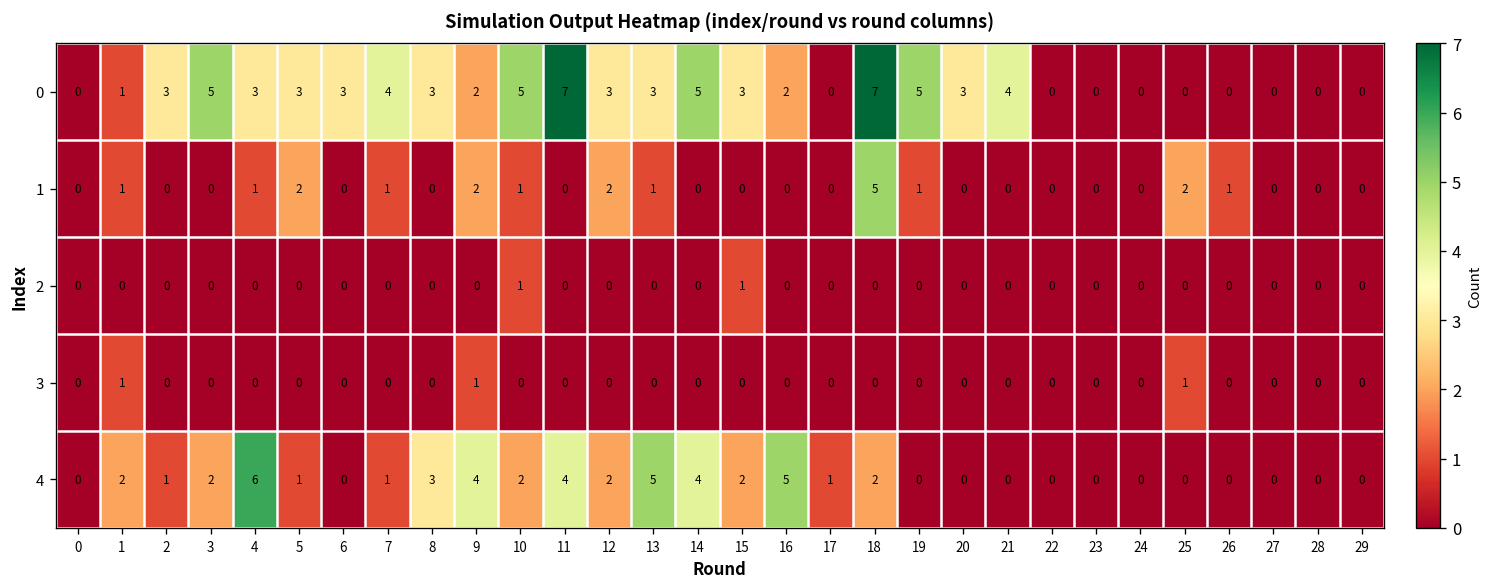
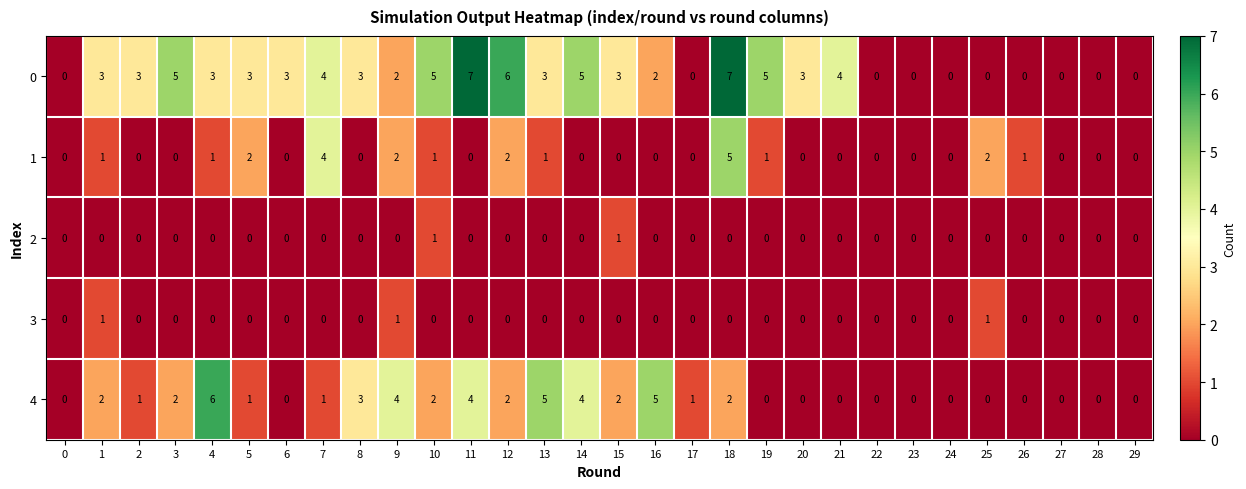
0, 1: 1 -> 3
0, 12: 3 -> 6
1, 7: 1 -> 4
